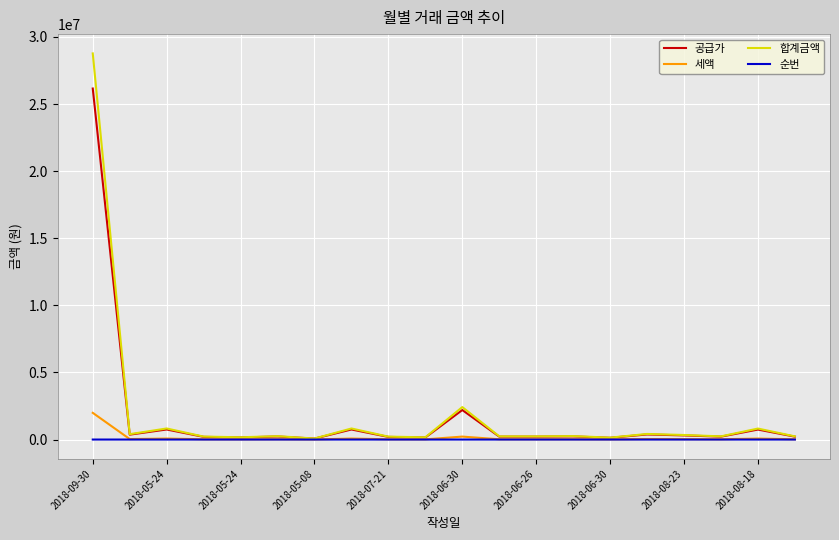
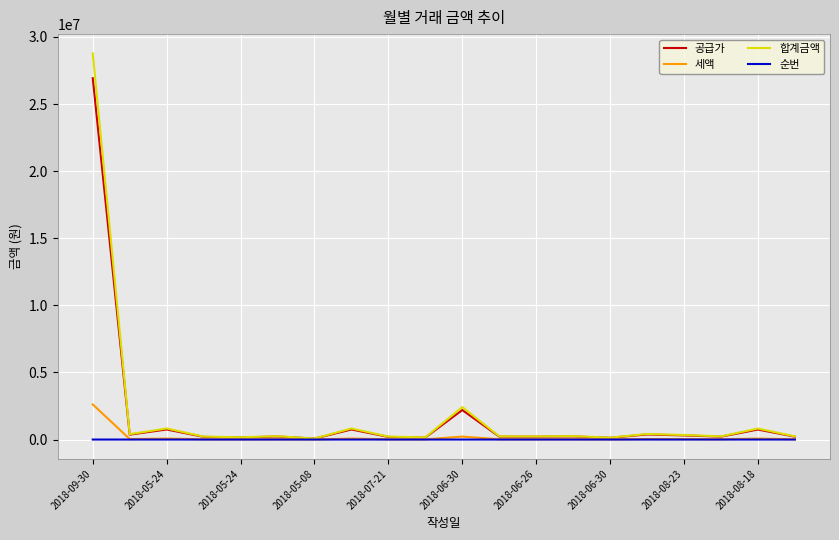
공급가, 2018-09-30: 26200000 -> 26900000
세액, 2018-09-30: 2000000 -> 2600000
